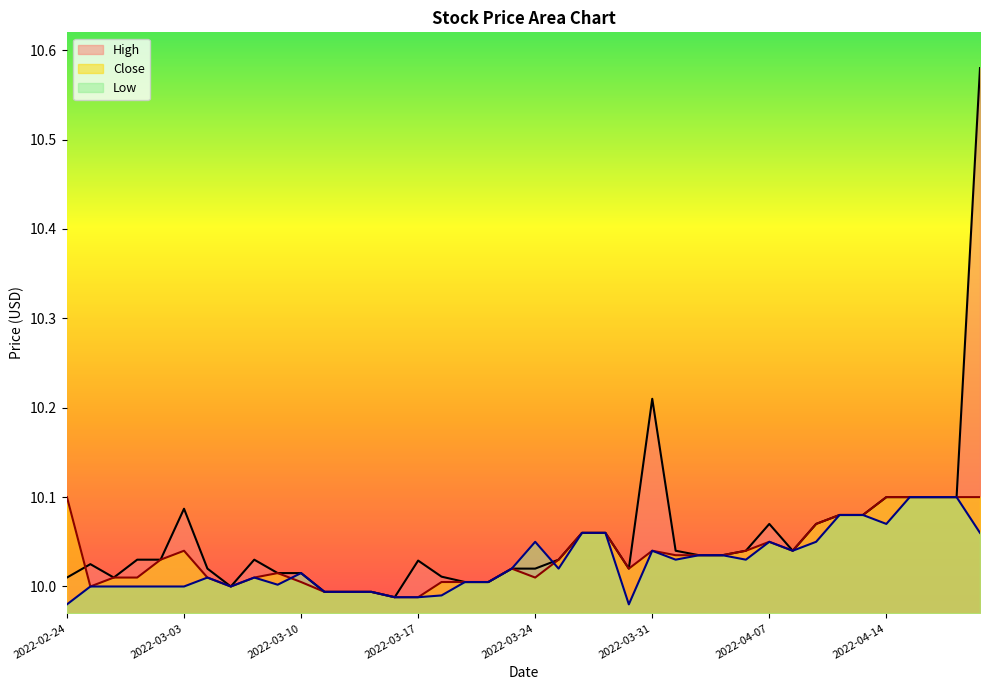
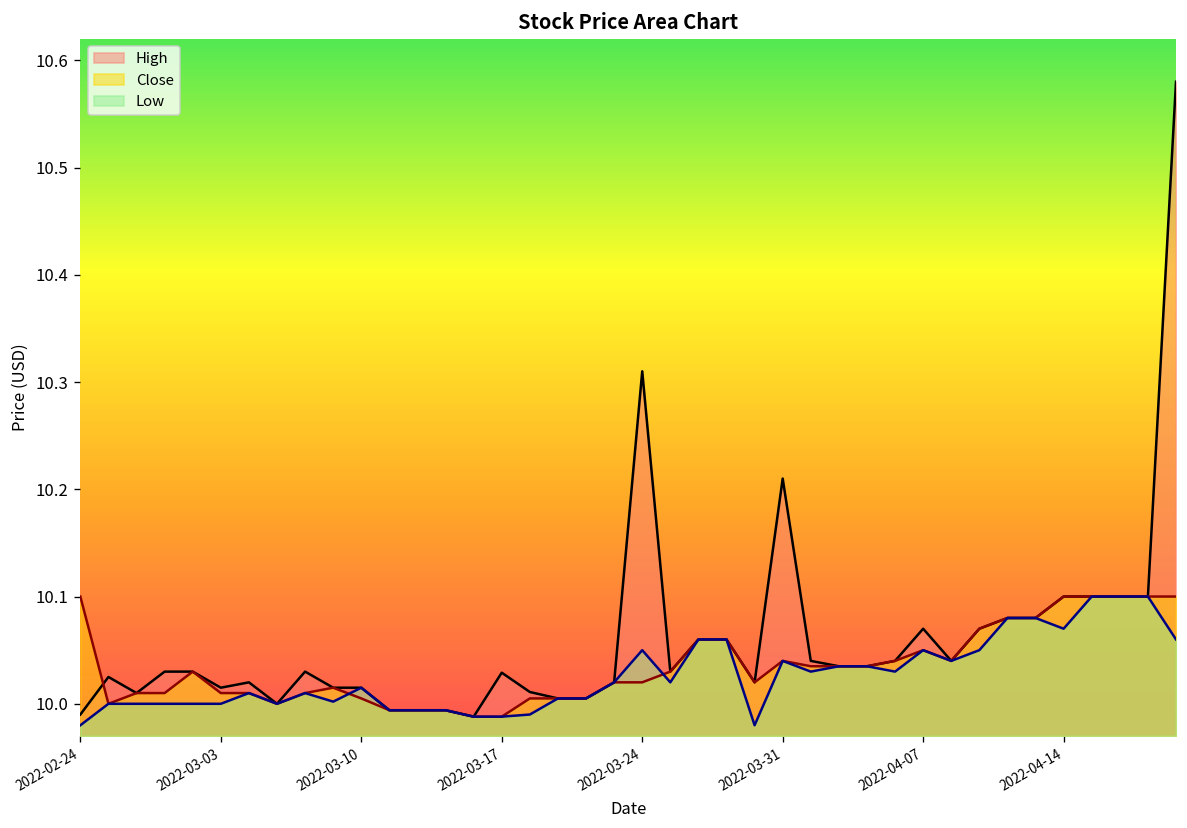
High, 2022-02-24: 10.01 -> 9.99
High, 2022-03-03: 10.09 -> 10.02
Close, 2022-03-03: 10.04 -> 10.01
High, 2022-03-24: 10.02 -> 10.31
Close, 2022-03-24: 10.01 -> 10.02
